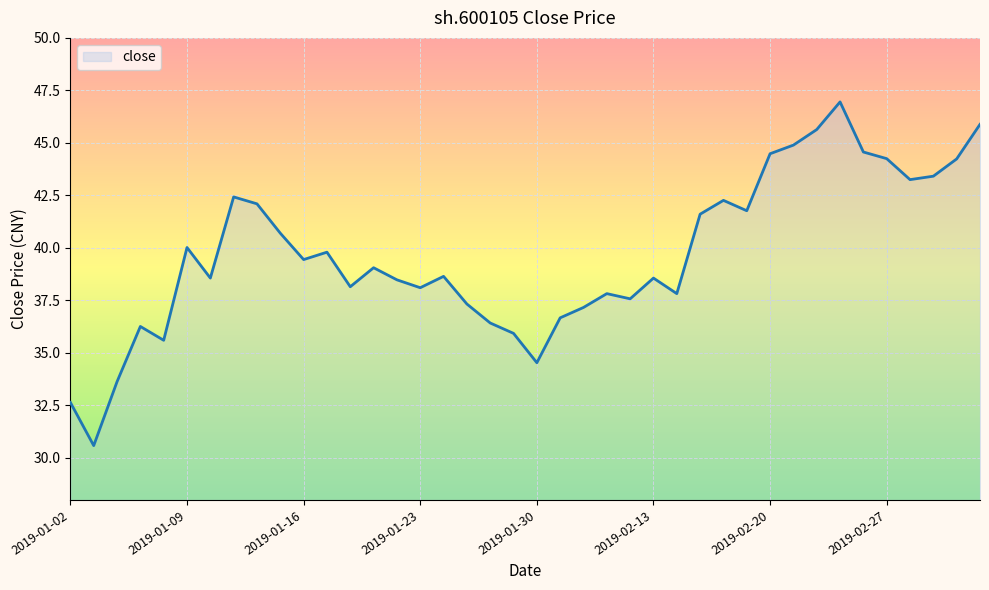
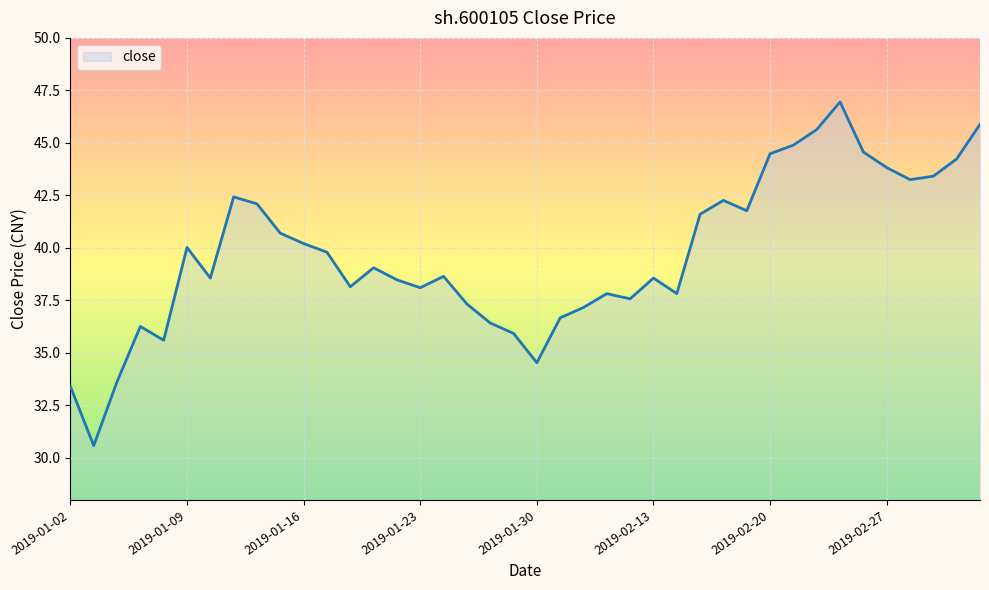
2019-01-02: 32.6 -> 33.4
2019-01-16: 39.4 -> 40.2
2019-02-27: 44.3 -> 43.8
